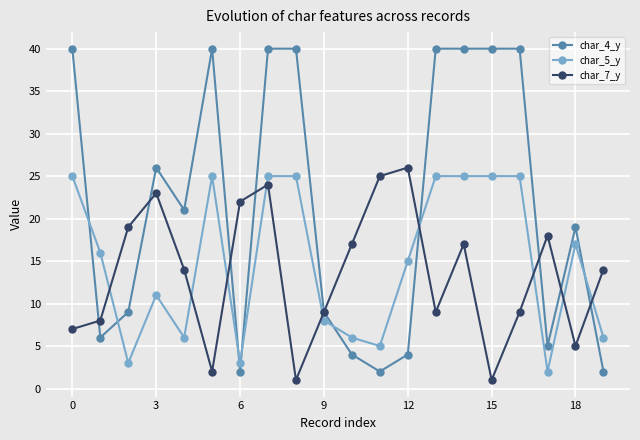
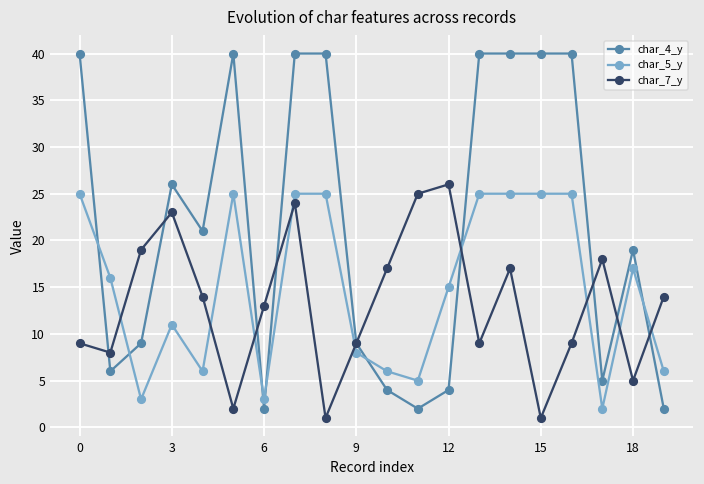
char_7_y, 0: 7 -> 9
char_7_y, 6: 22 -> 13
